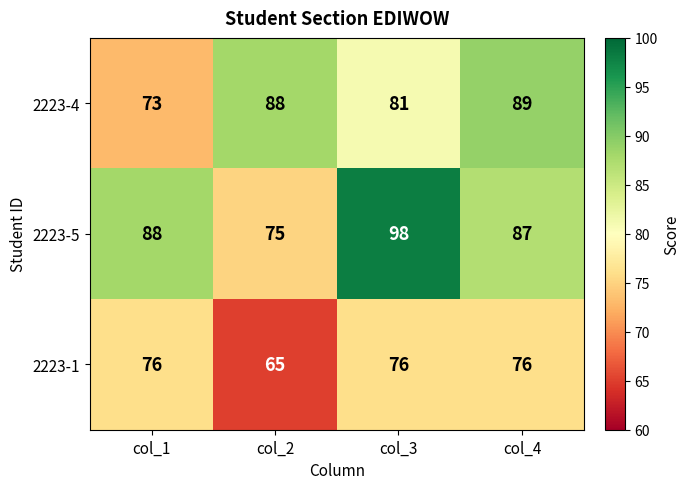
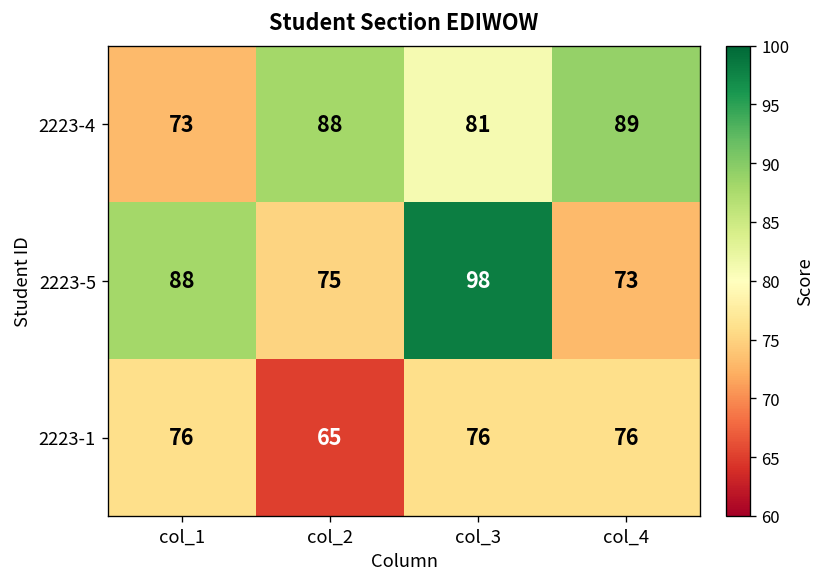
2223-5, col_4: 87 -> 73
